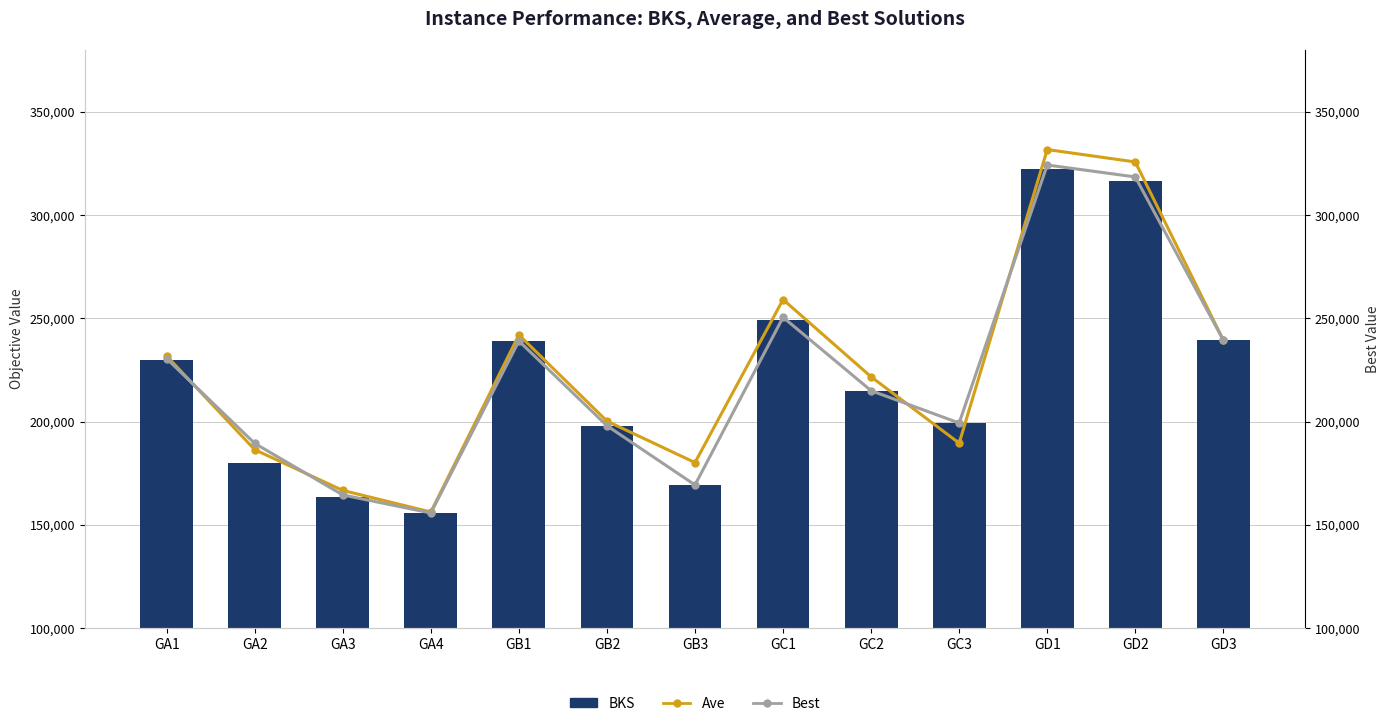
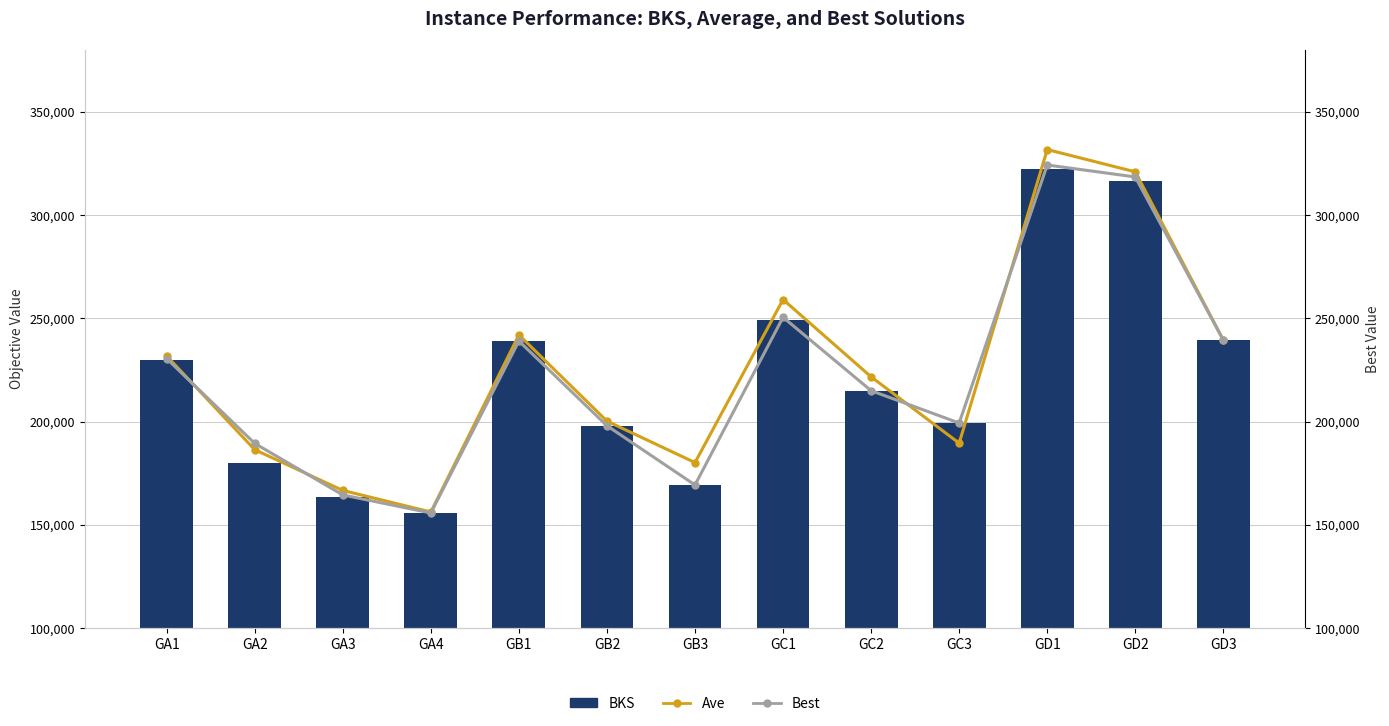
Ave, GD2: 326,000 -> 321,000
